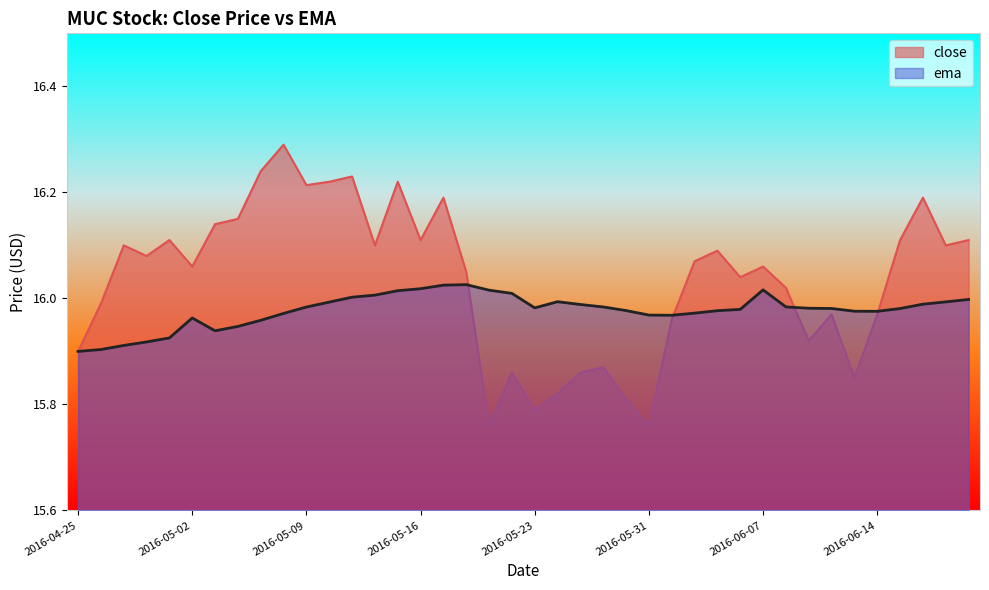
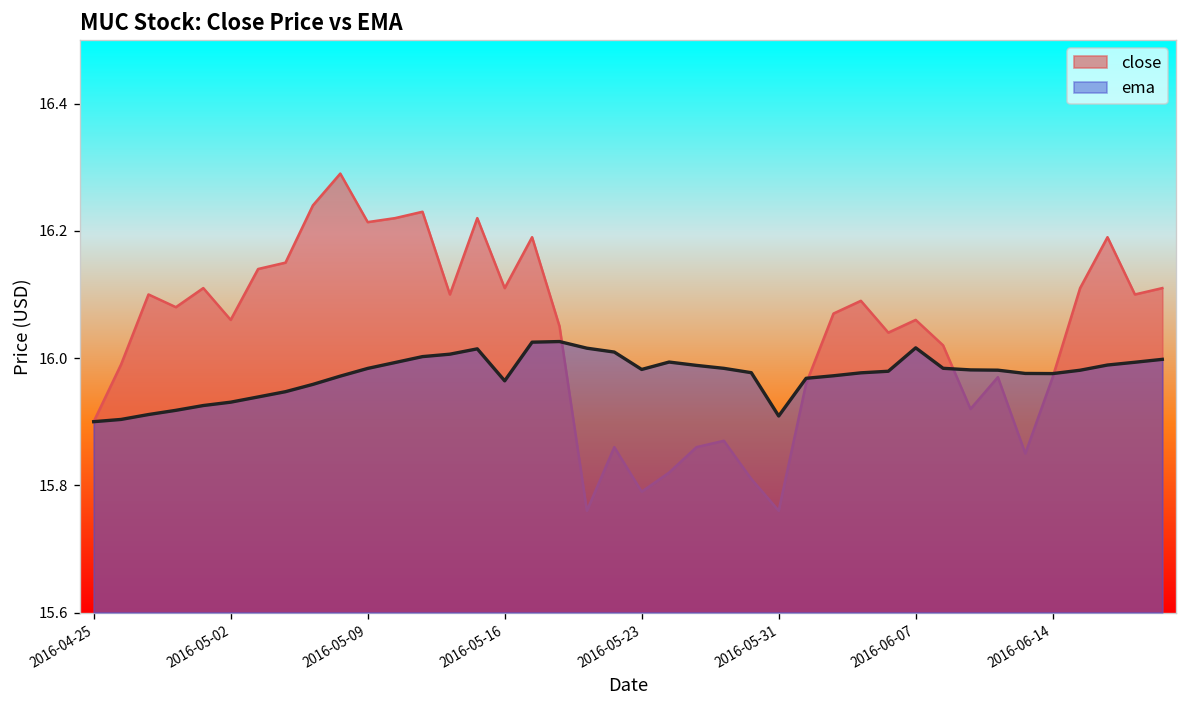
ema, 2016-05-02: 15.96 -> 15.93
ema, 2016-05-16: 16.02 -> 15.96
ema, 2016-05-31: 15.97 -> 15.91
